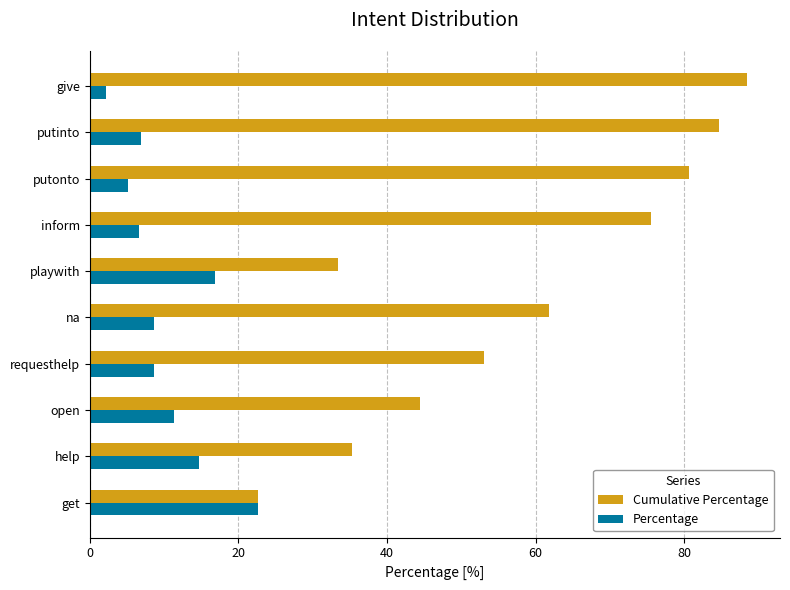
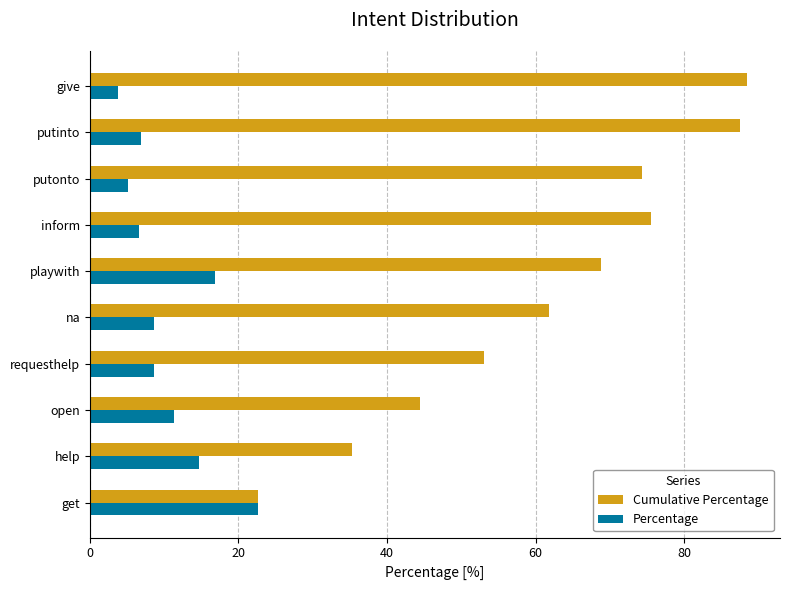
Percentage, give: 2 -> 4
Cumulative Percentage, putinto: 85 -> 87
Cumulative Percentage, putonto: 81 -> 74
Cumulative Percentage, playwith: 33 -> 69
